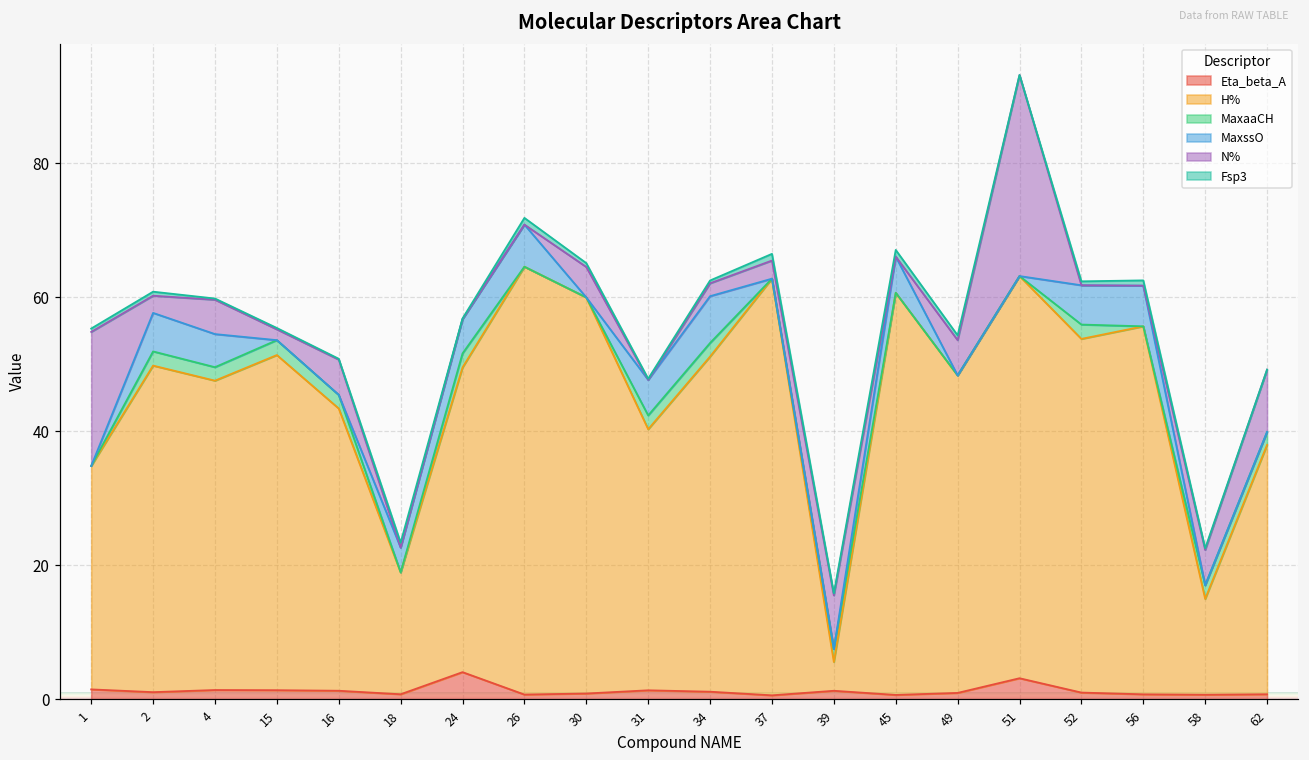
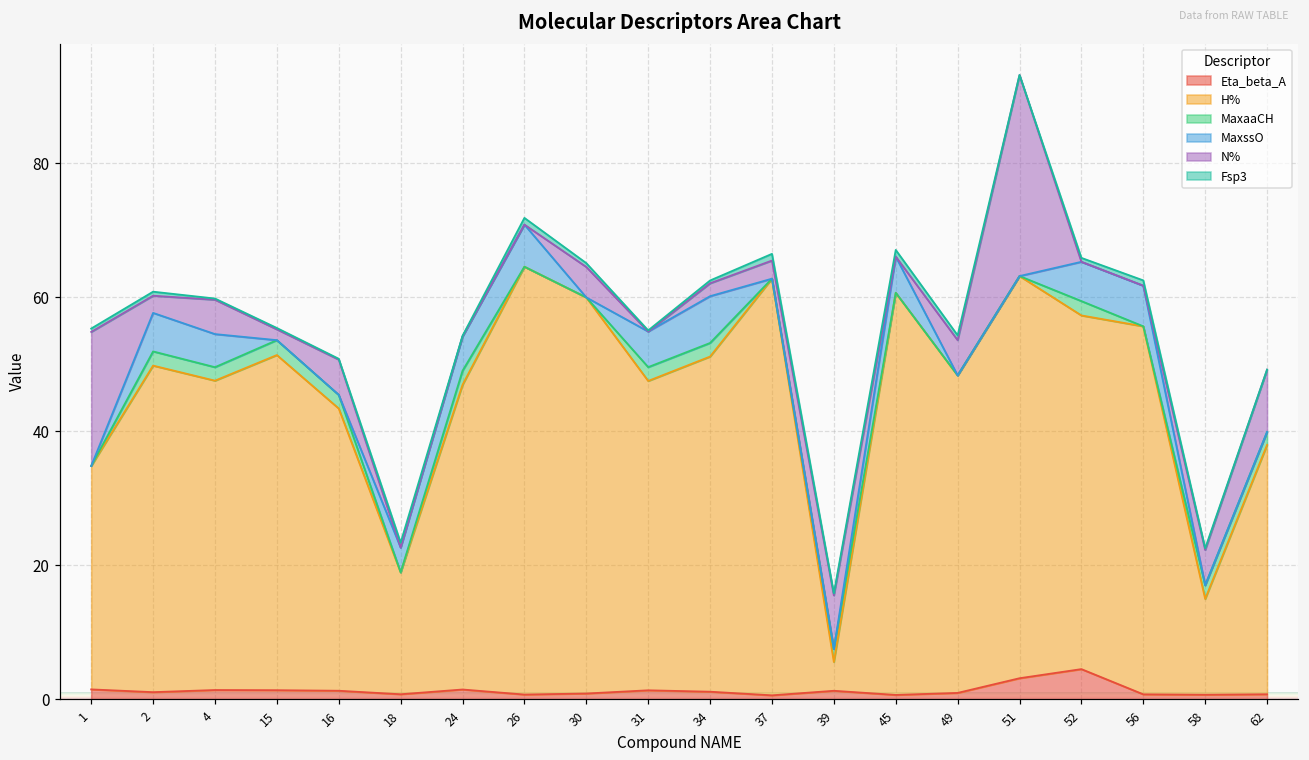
Eta_beta_A, 24: 4 -> 1
H%, 31: 39 -> 46
Eta_beta_A, 52: 1 -> 5
